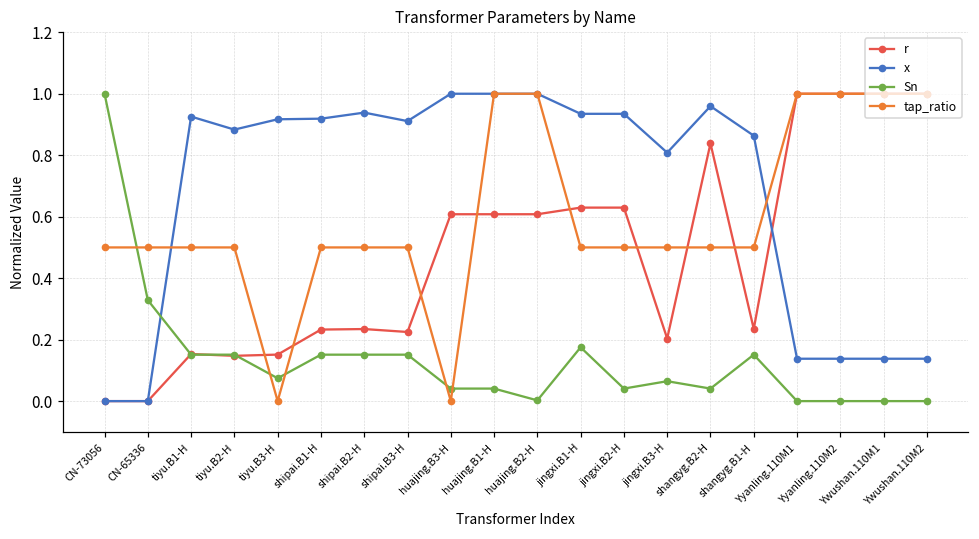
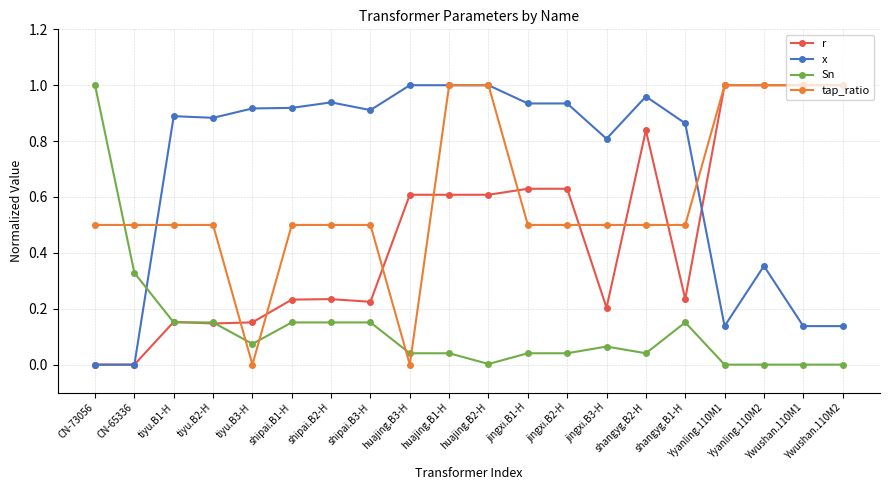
x, tiyu.B1-H: 0.93 -> 0.89
Sn, jingxi.B1-H: 0.18 -> 0.04
x, Yyanling.110M2: 0.14 -> 0.35
